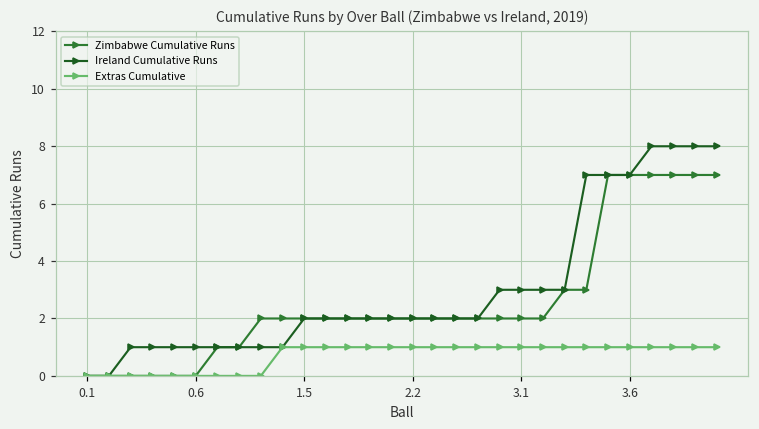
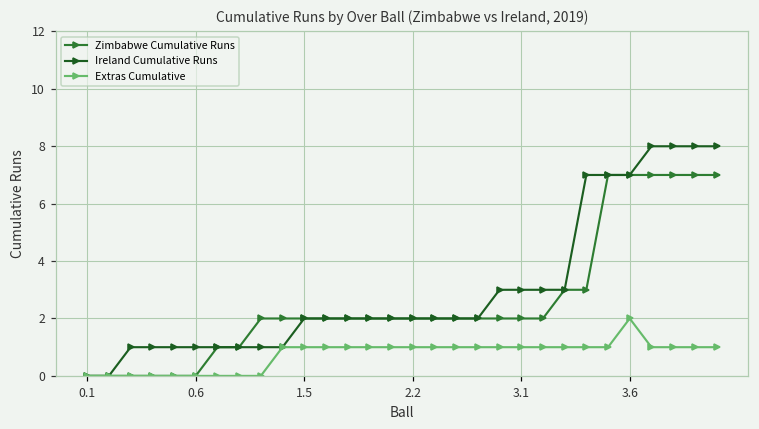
Extras Cumulative, 3.6: 1 -> 2
